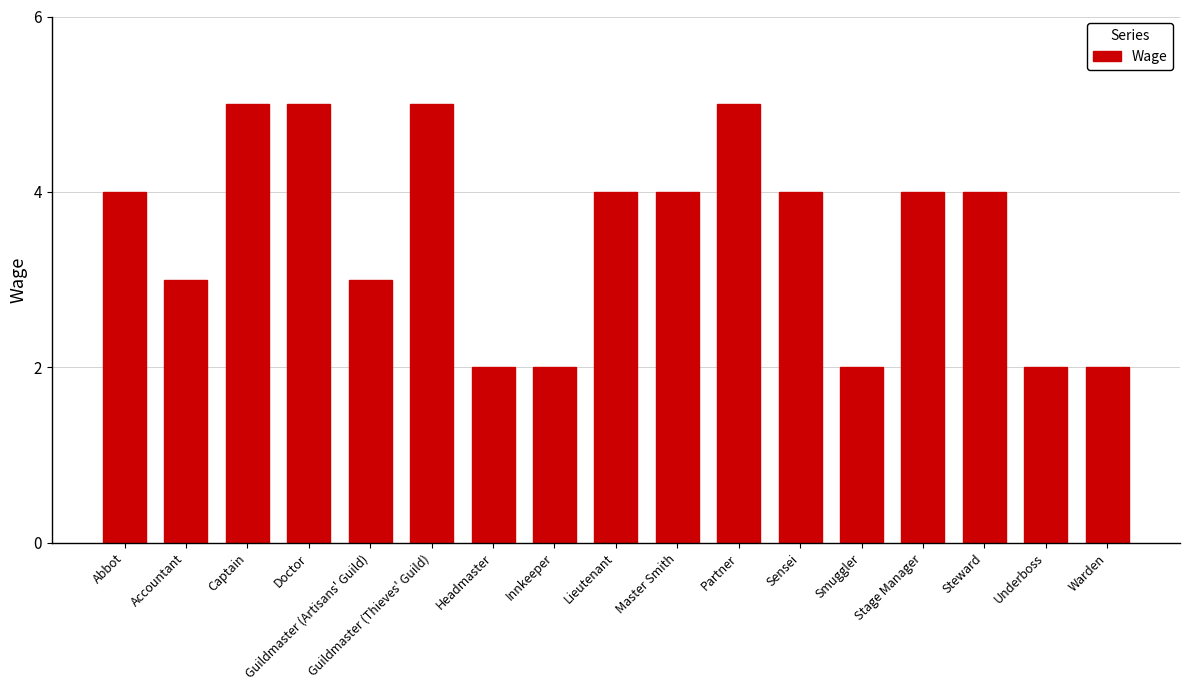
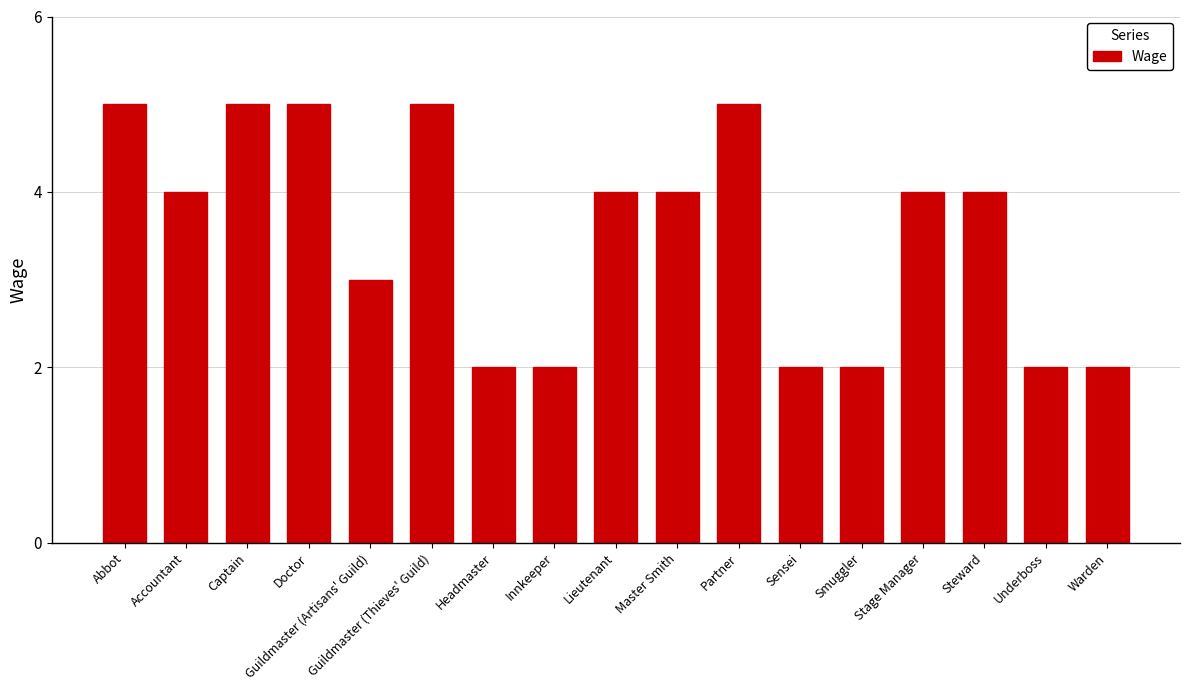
Abbot: 4 -> 5
Accountant: 3 -> 4
Sensei: 4 -> 2
